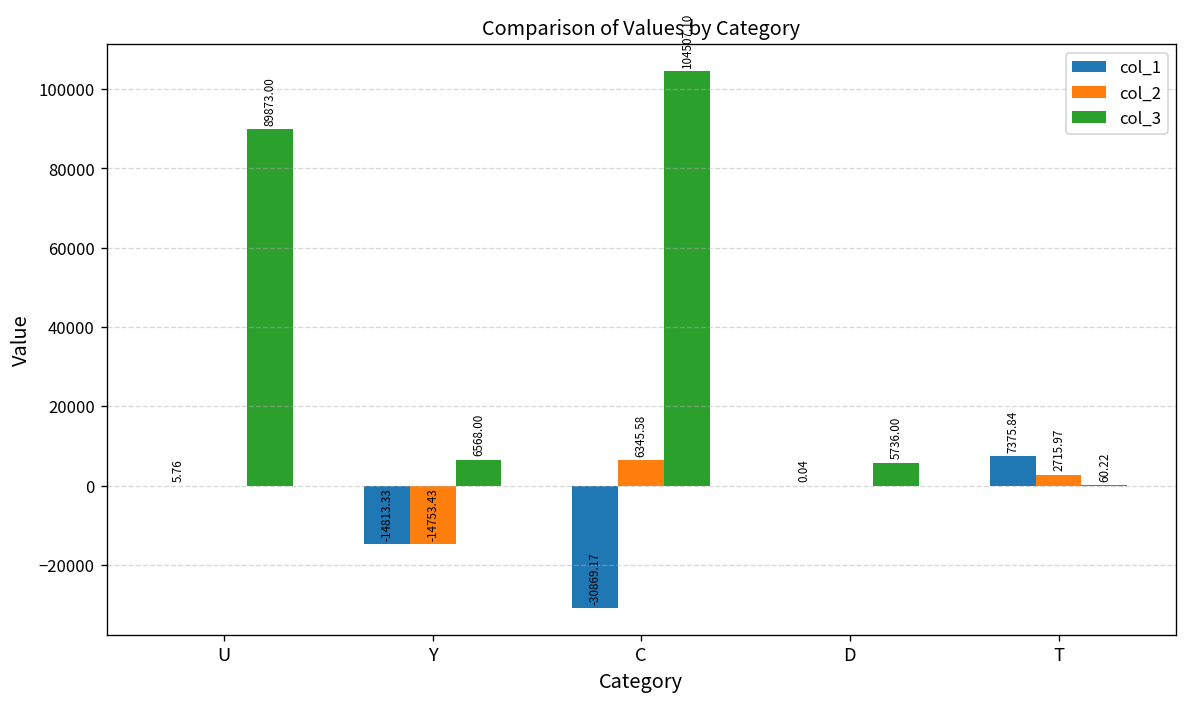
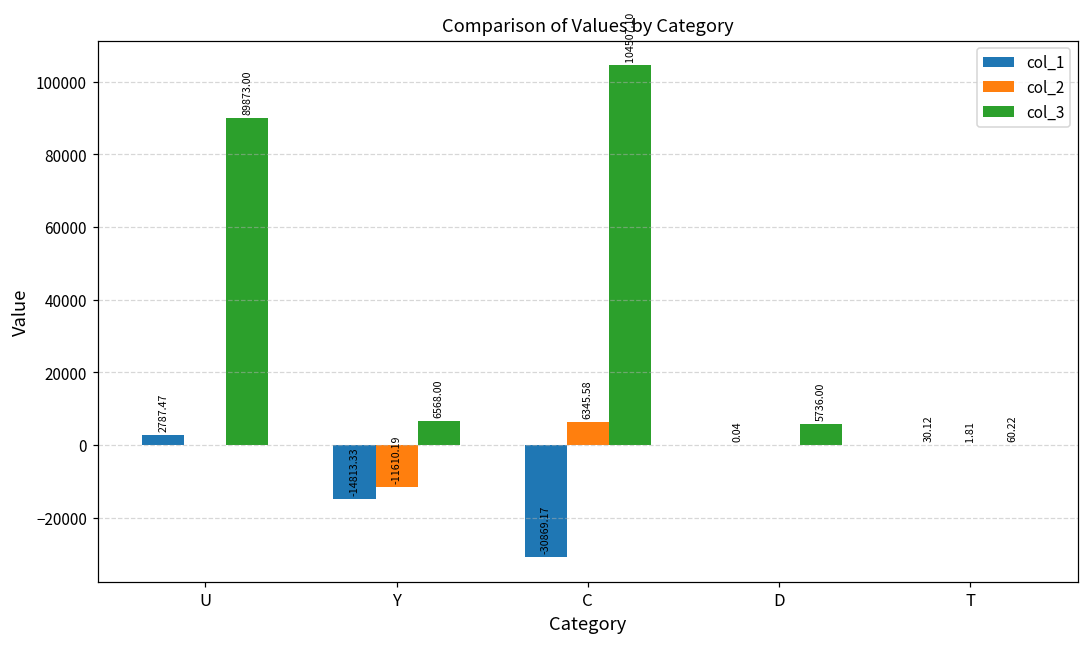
col_1, U: 5.76 -> 2787.47
col_2, Y: -14753.43 -> -11610.19
col_1, T: 7375.84 -> 30.12
col_2, T: 2715.97 -> 1.81
